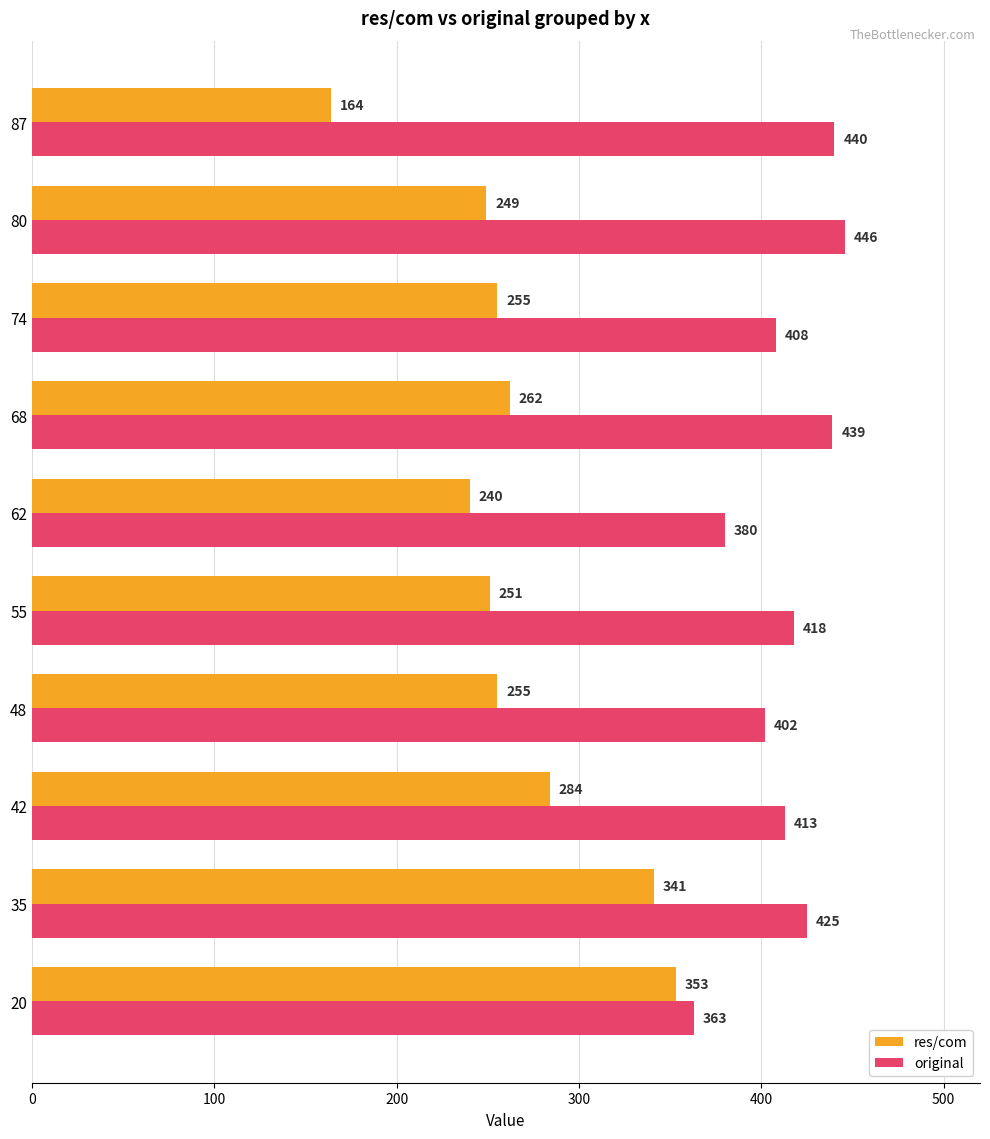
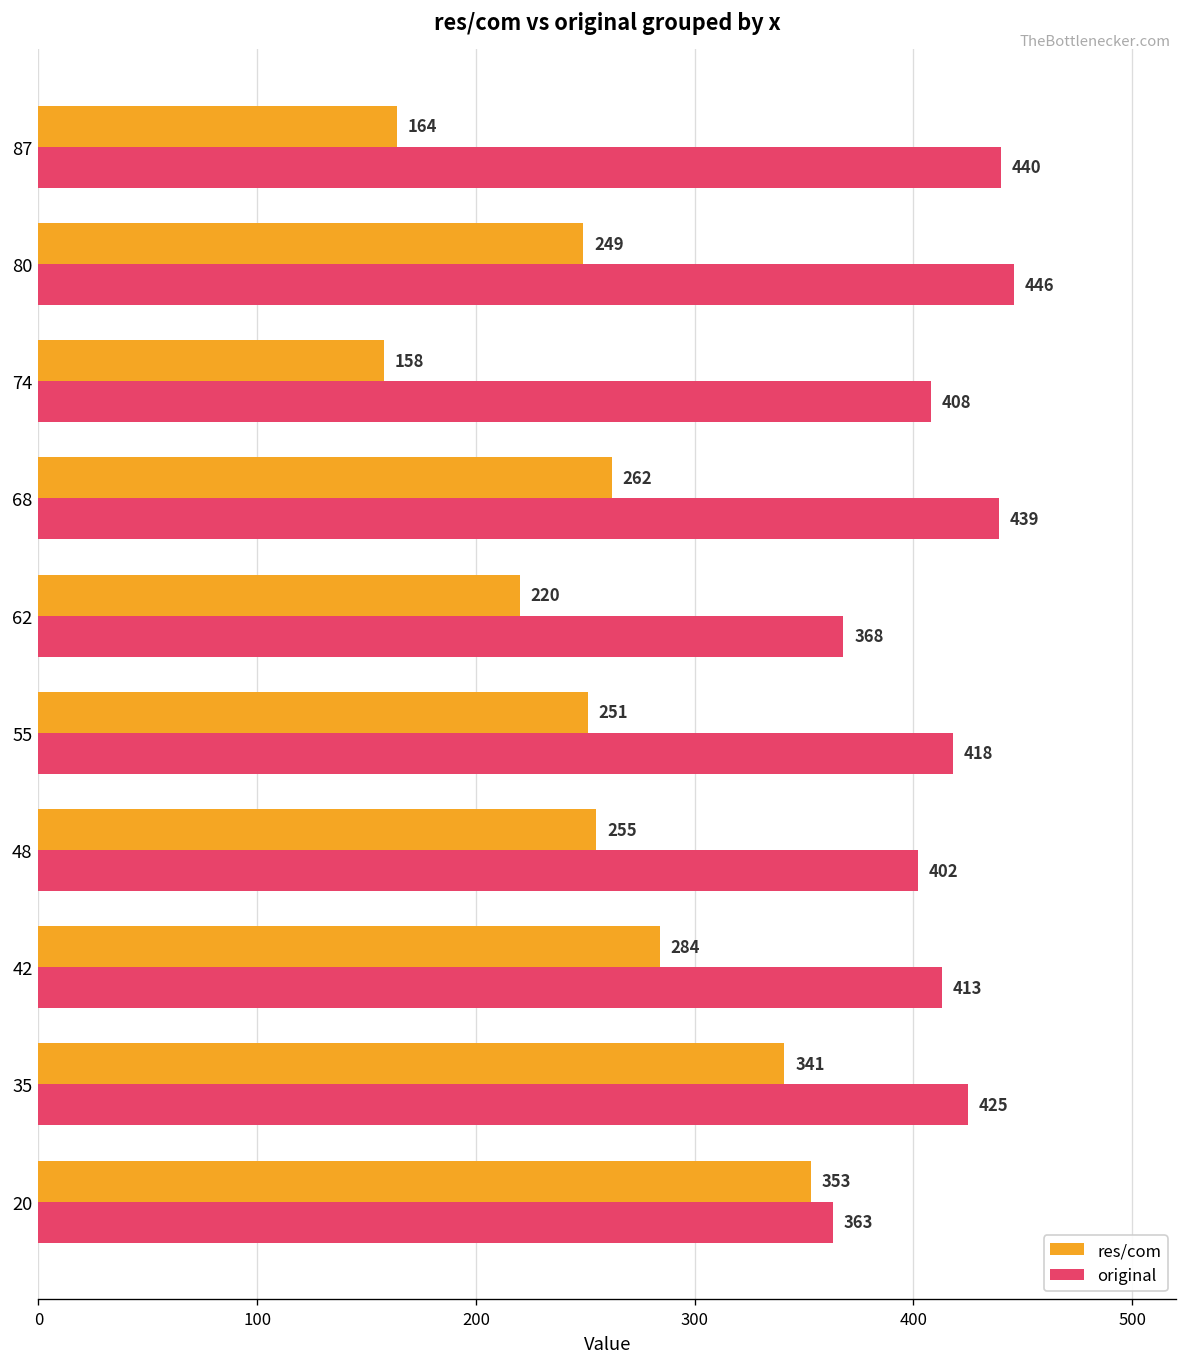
res/com, 74: 255 -> 158
res/com, 62: 240 -> 220
original, 62: 380 -> 368
